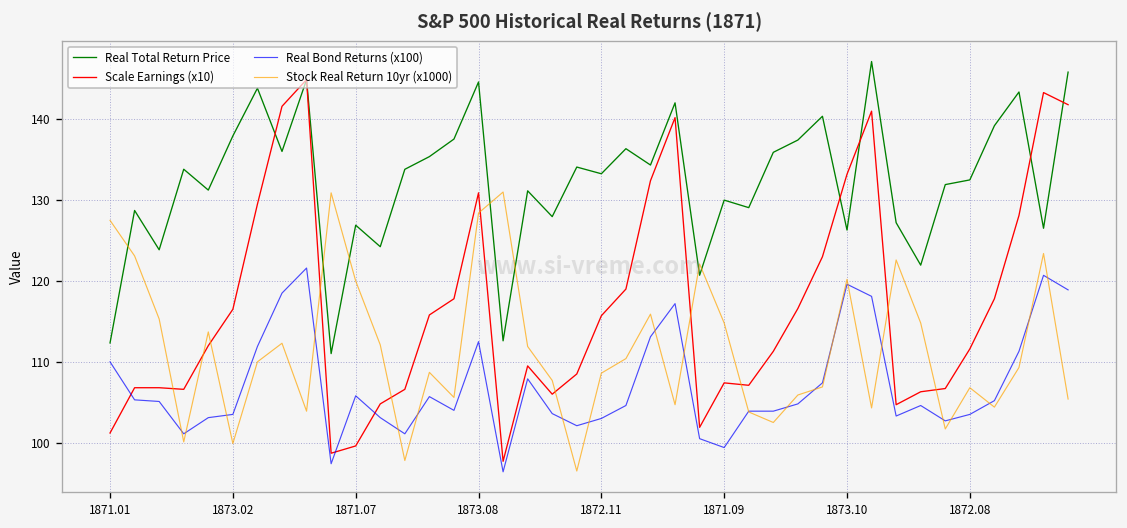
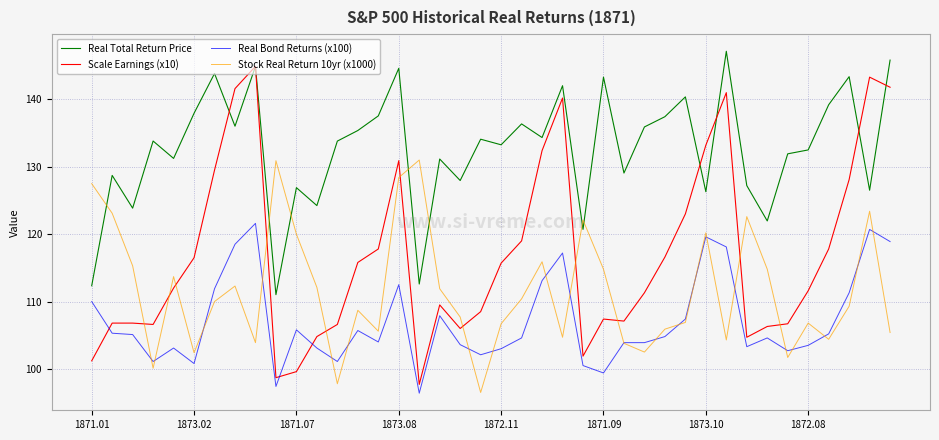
Real Bond Returns (x100), 1873.02: 103 -> 101
Stock Real Return 10yr (x1000), 1873.02: 100 -> 102
Stock Real Return 10yr (x1000), 1872.11: 109 -> 107
Real Total Return Price, 1871.09: 130 -> 143
